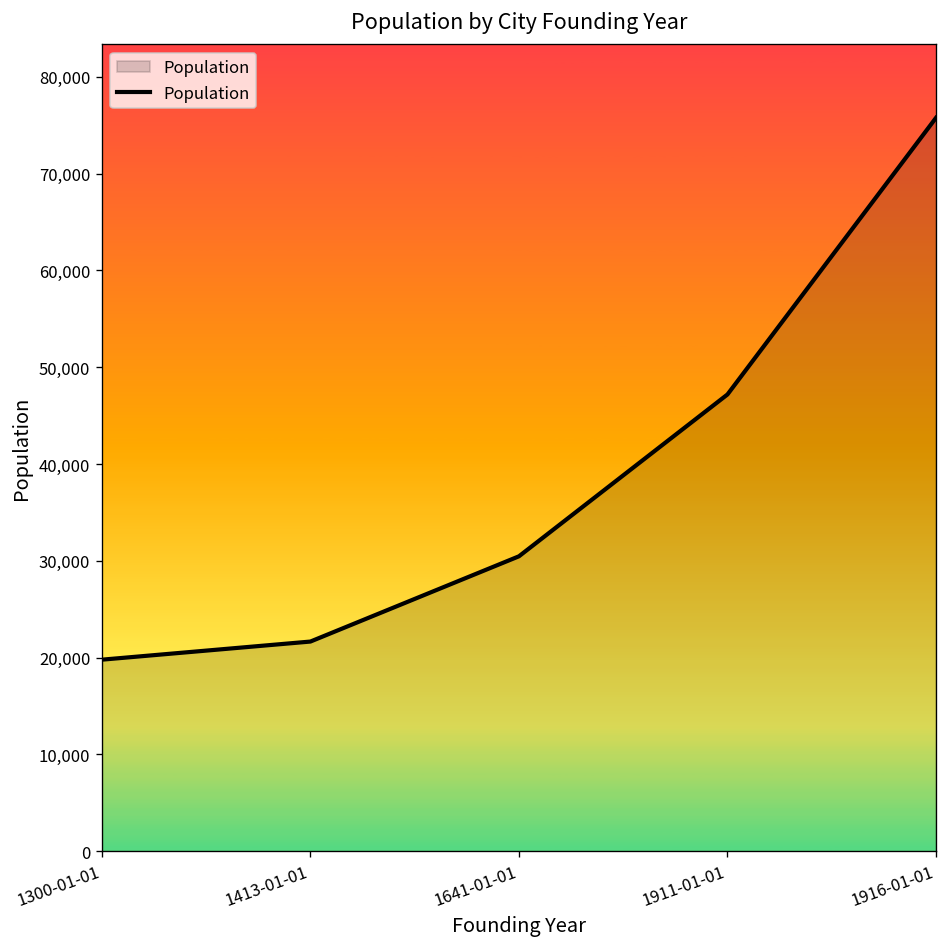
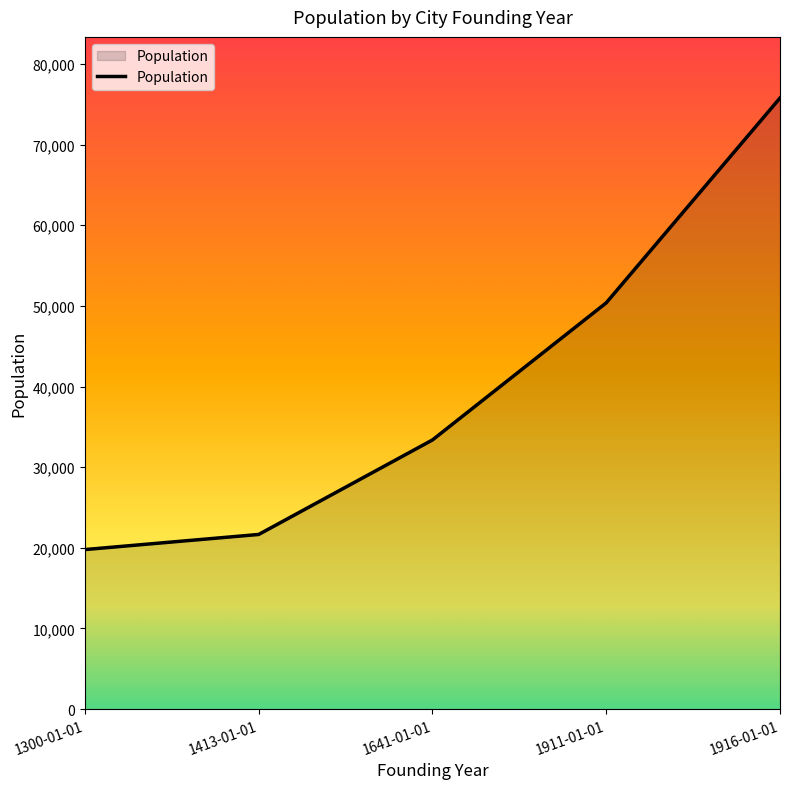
1641-01-01: 30,000 -> 33,000
1911-01-01: 47,000 -> 50,000
